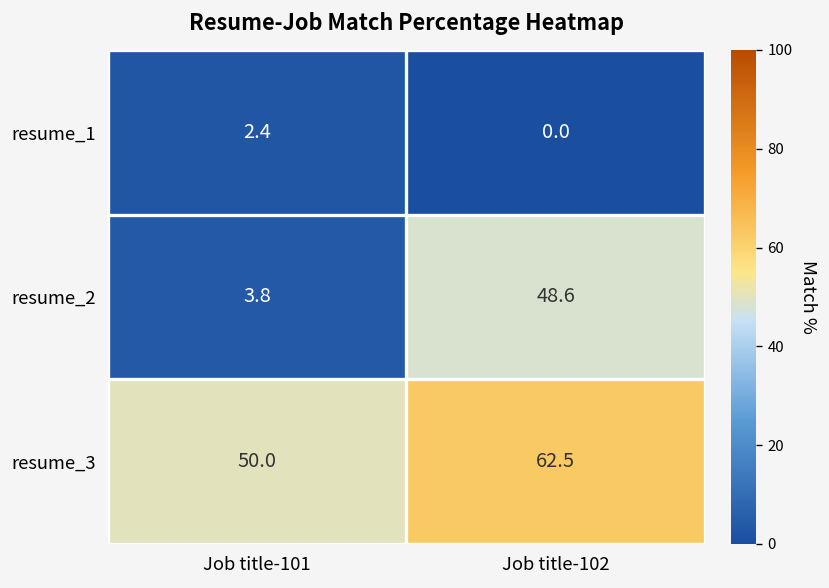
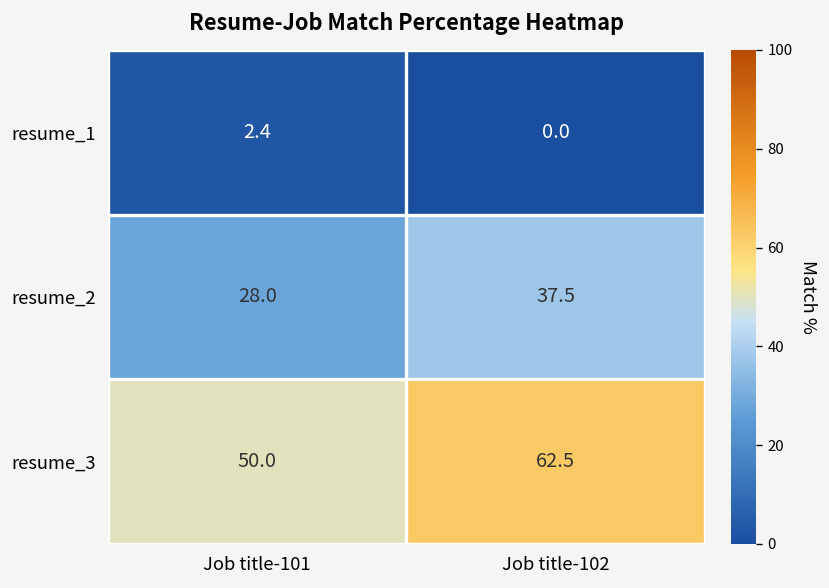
resume_2, Job title-101: 3.8 -> 28.0
resume_2, Job title-102: 48.6 -> 37.5
